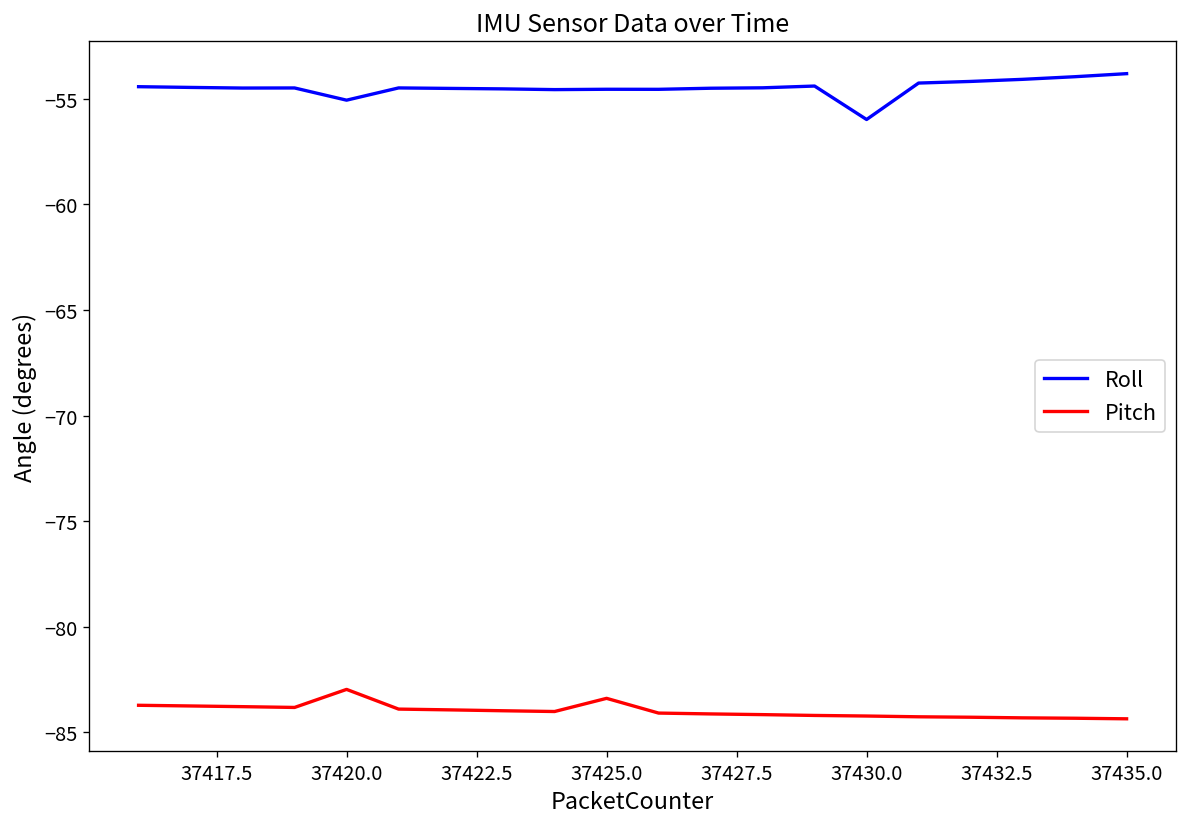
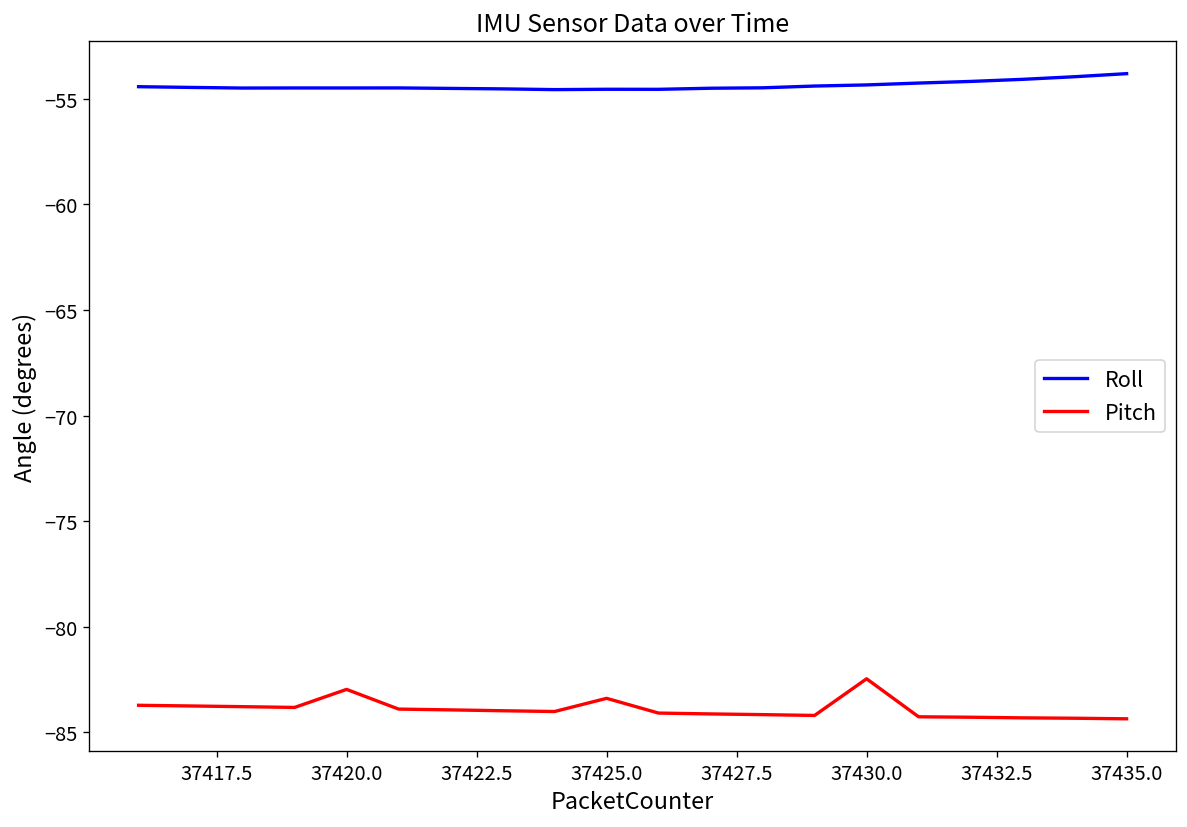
Roll, 37420.0: -55.1 -> -54.5
Roll, 37430.0: -56.0 -> -54.3
Pitch, 37430.0: -84.2 -> -82.5
